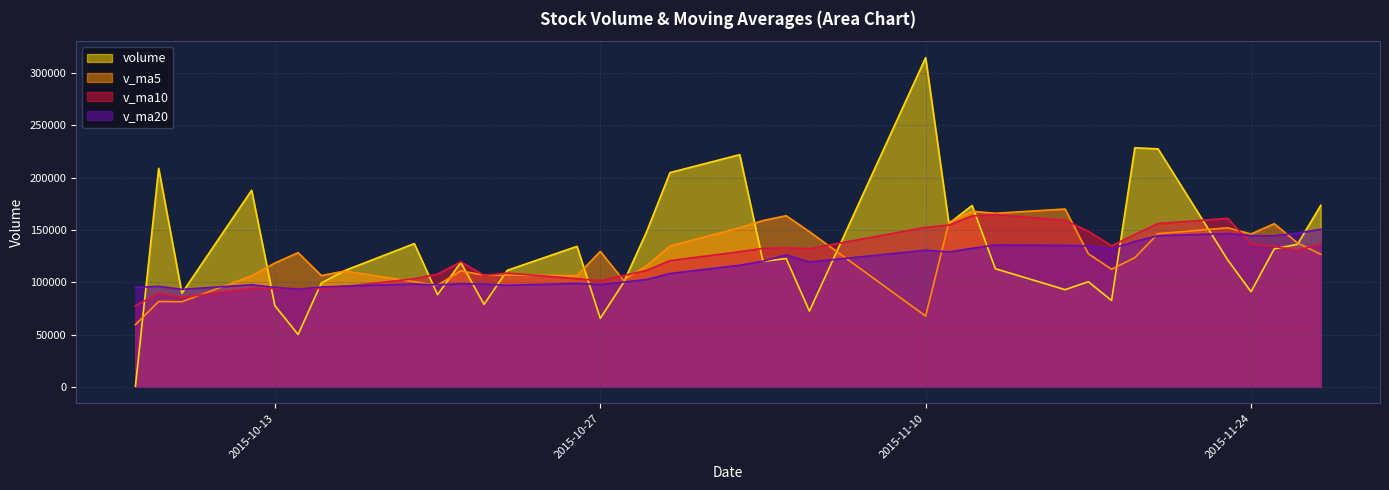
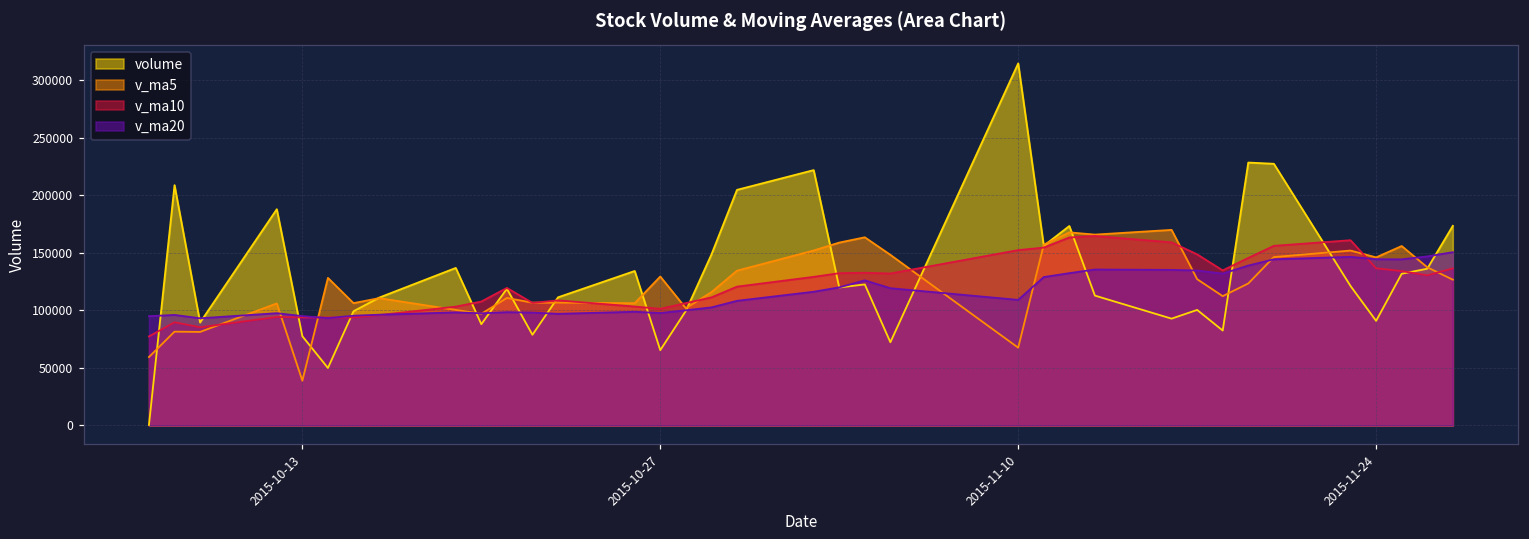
v_ma5, 2015-10-13: 118000 -> 39000
v_ma20, 2015-11-10: 131000 -> 109000
